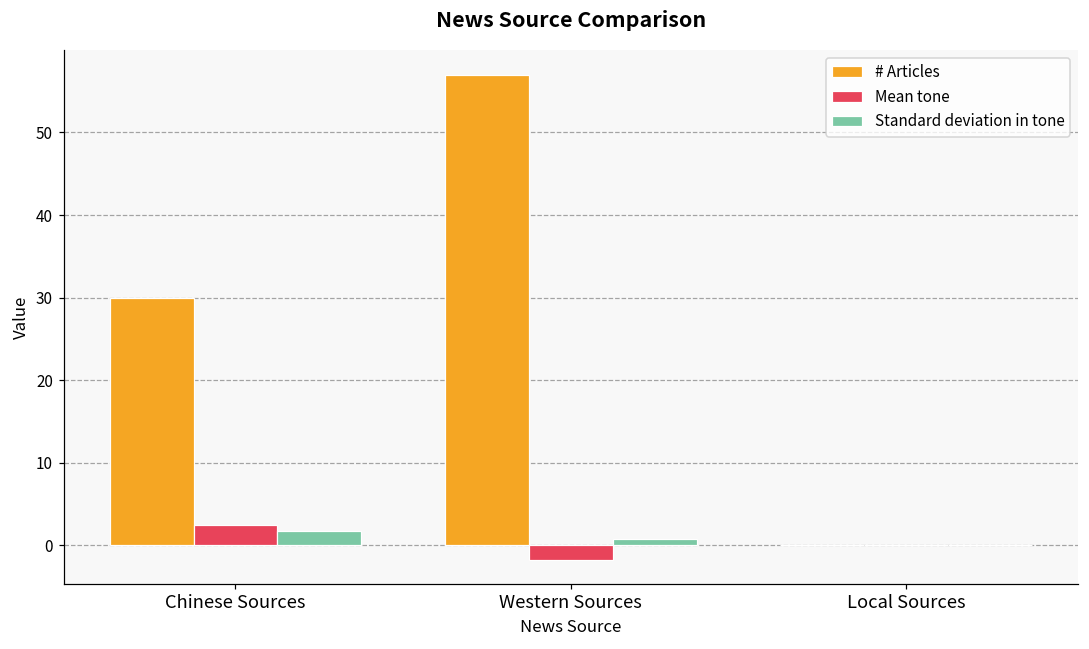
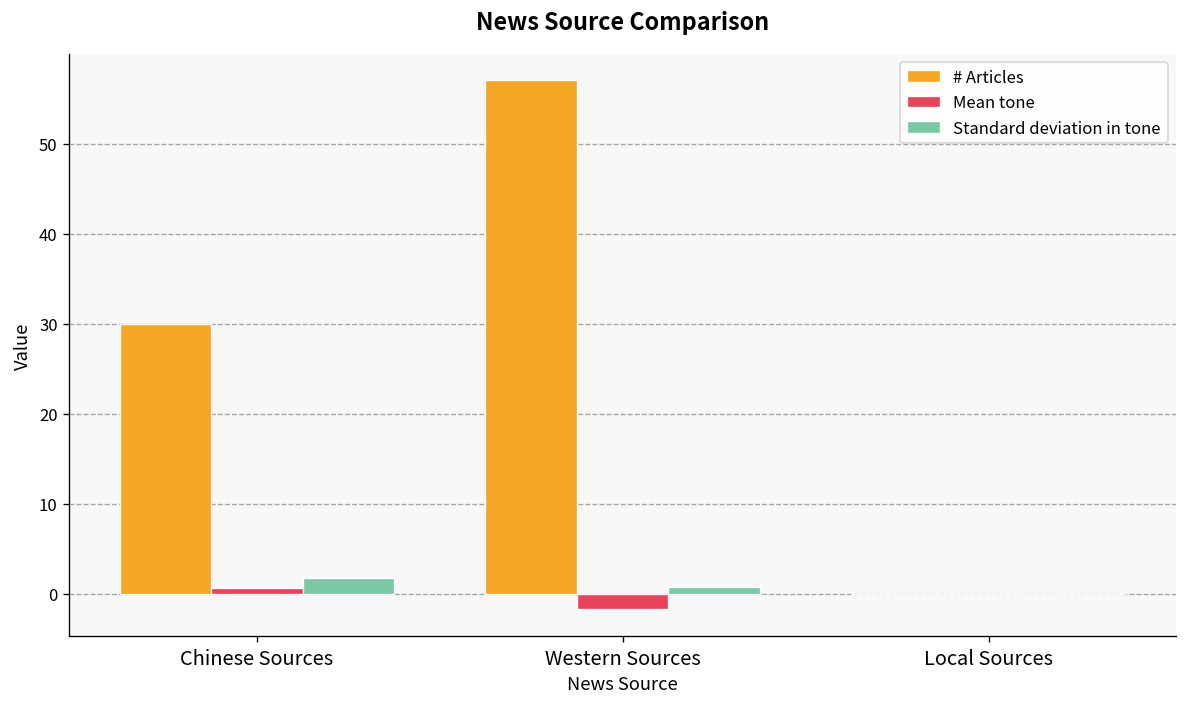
Mean tone, Chinese Sources: 2 -> 1
